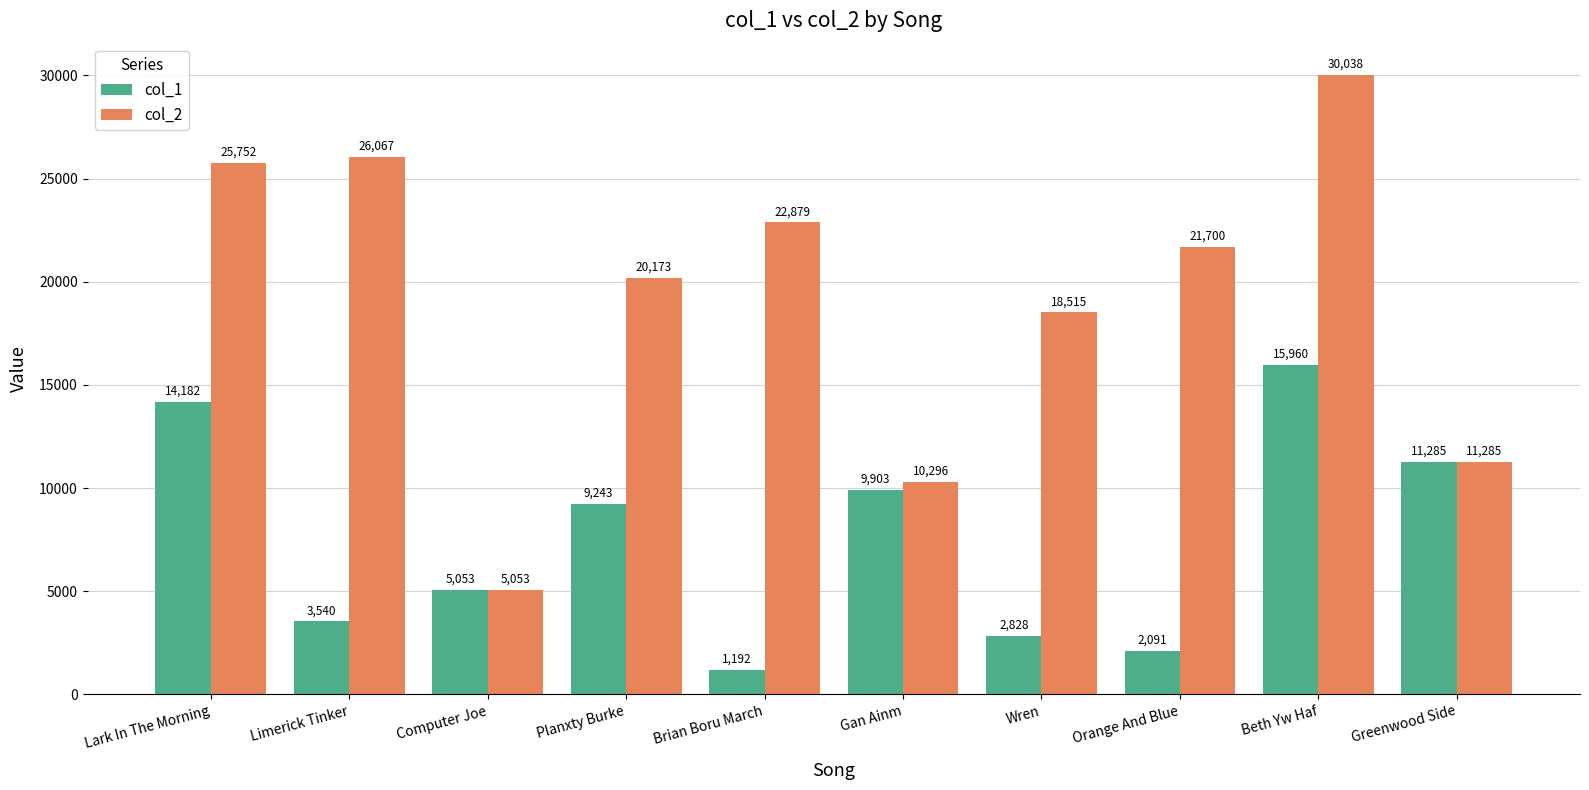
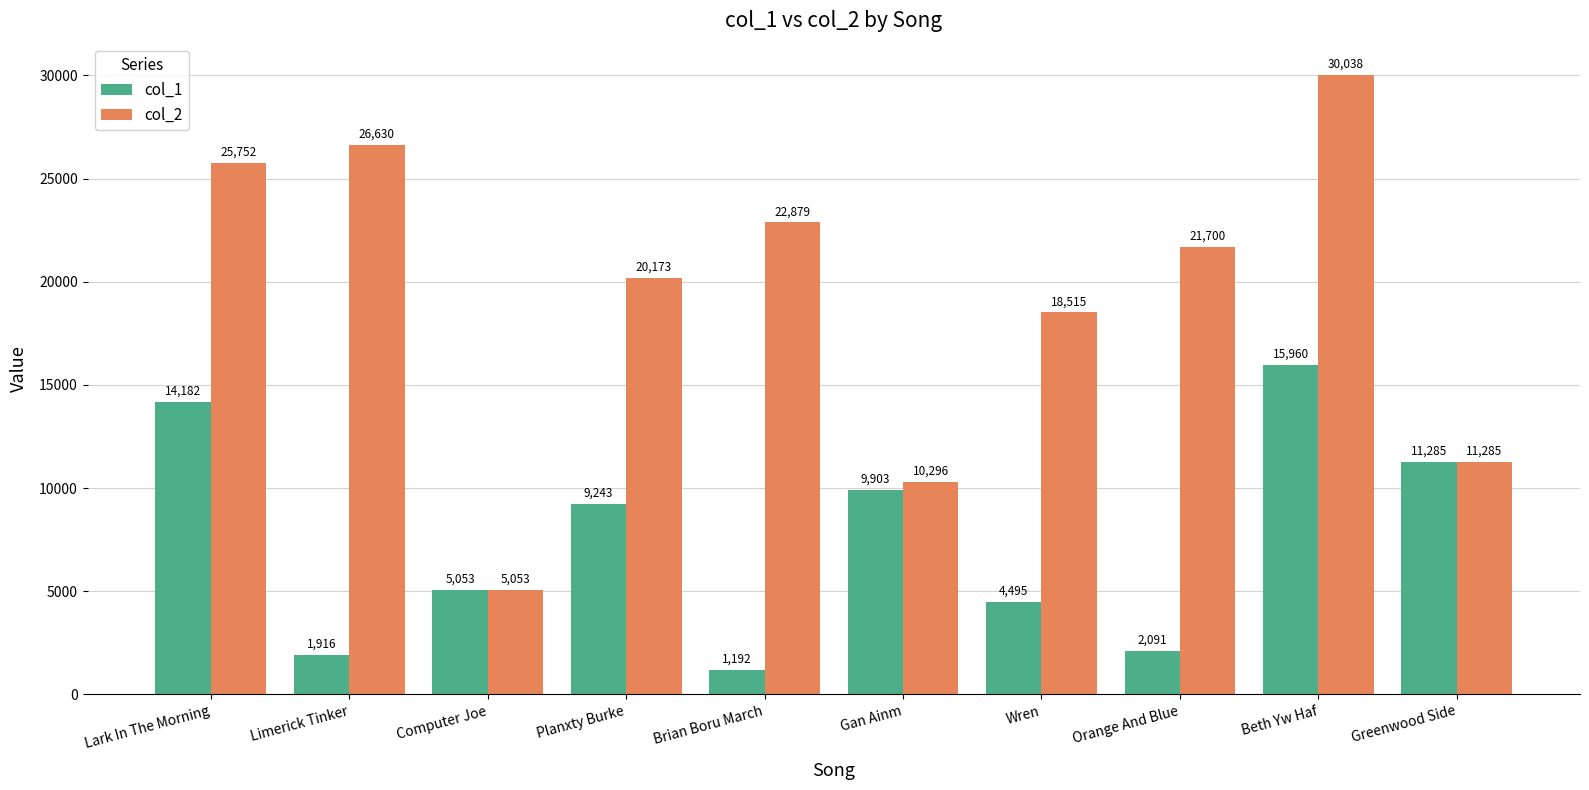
col_1, Limerick Tinker: 3,540 -> 1,916
col_2, Limerick Tinker: 26,067 -> 26,630
col_1, Wren: 2,828 -> 4,495
